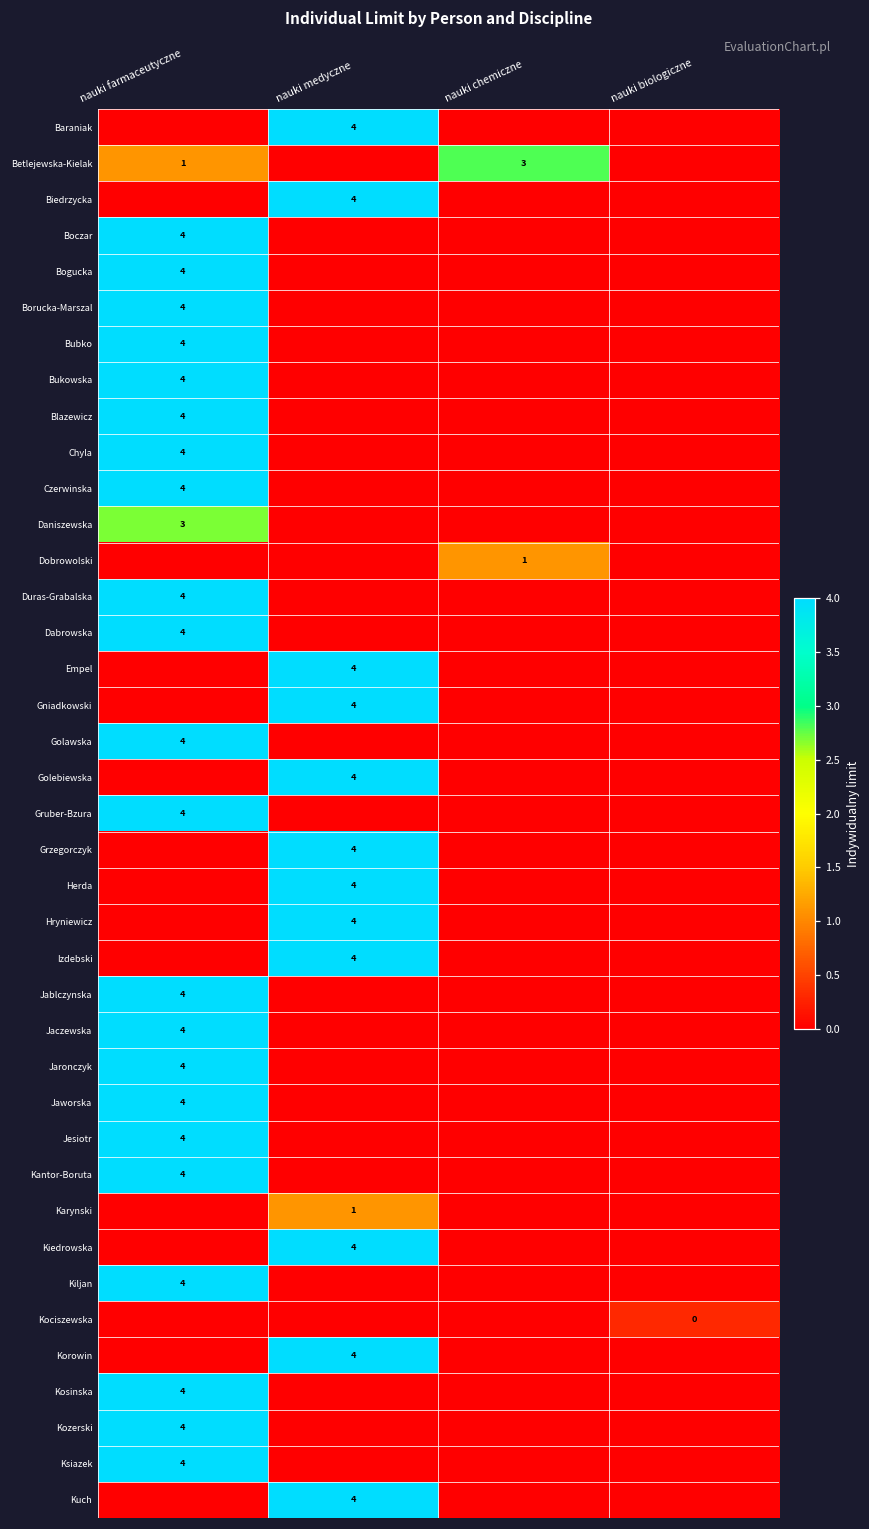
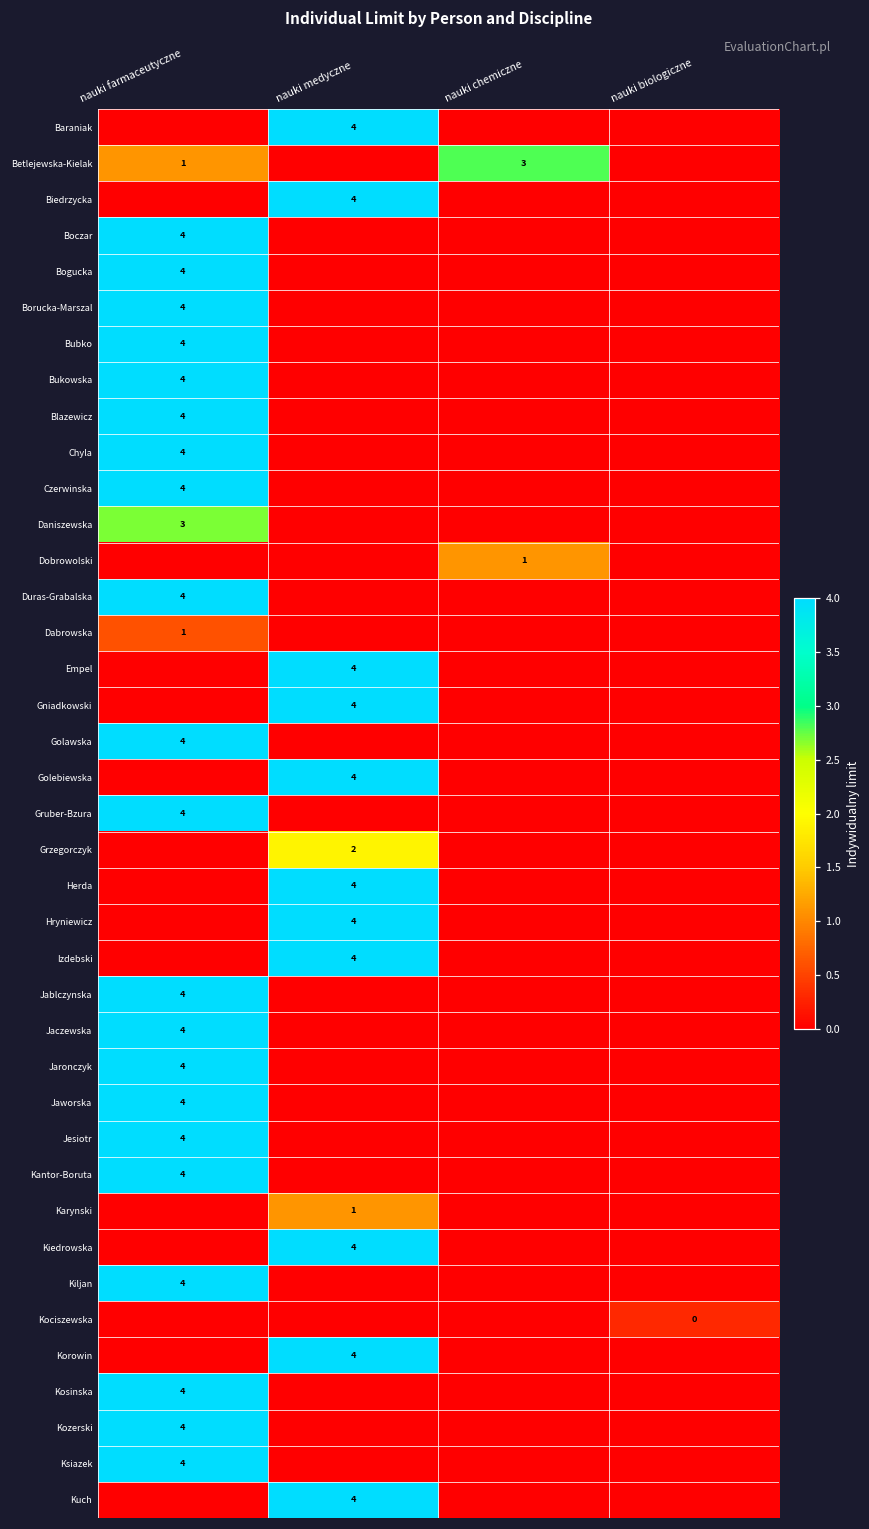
Dabrowska, nauki farmaceutyczne: 4 -> 1
Grzegorczyk, nauki medyczne: 4 -> 2
